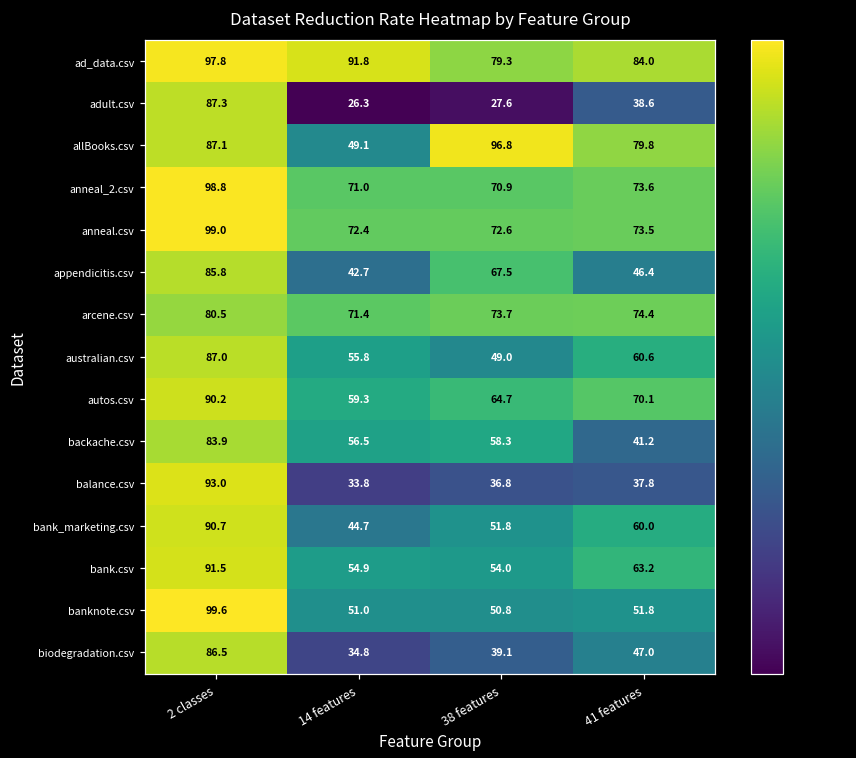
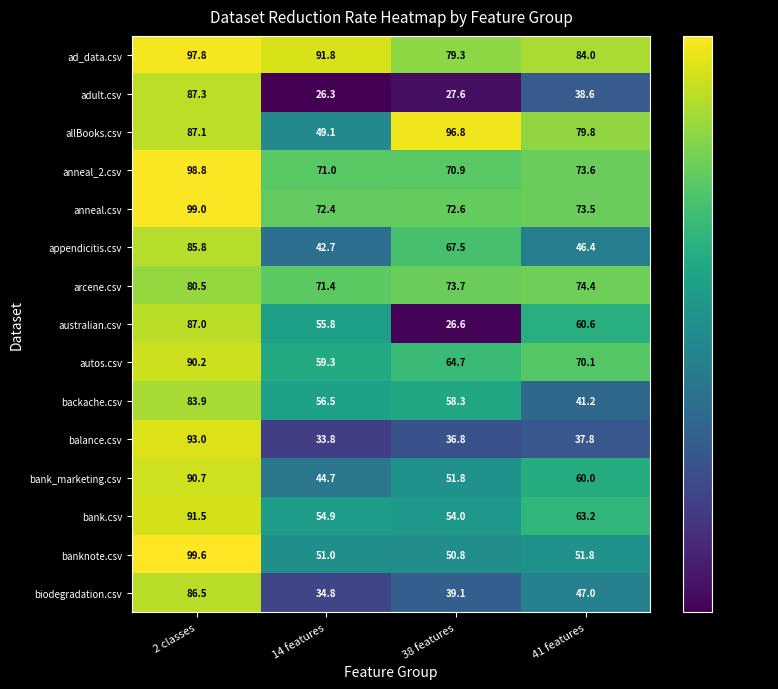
australian.csv, 38 features: 49.0 -> 26.6
